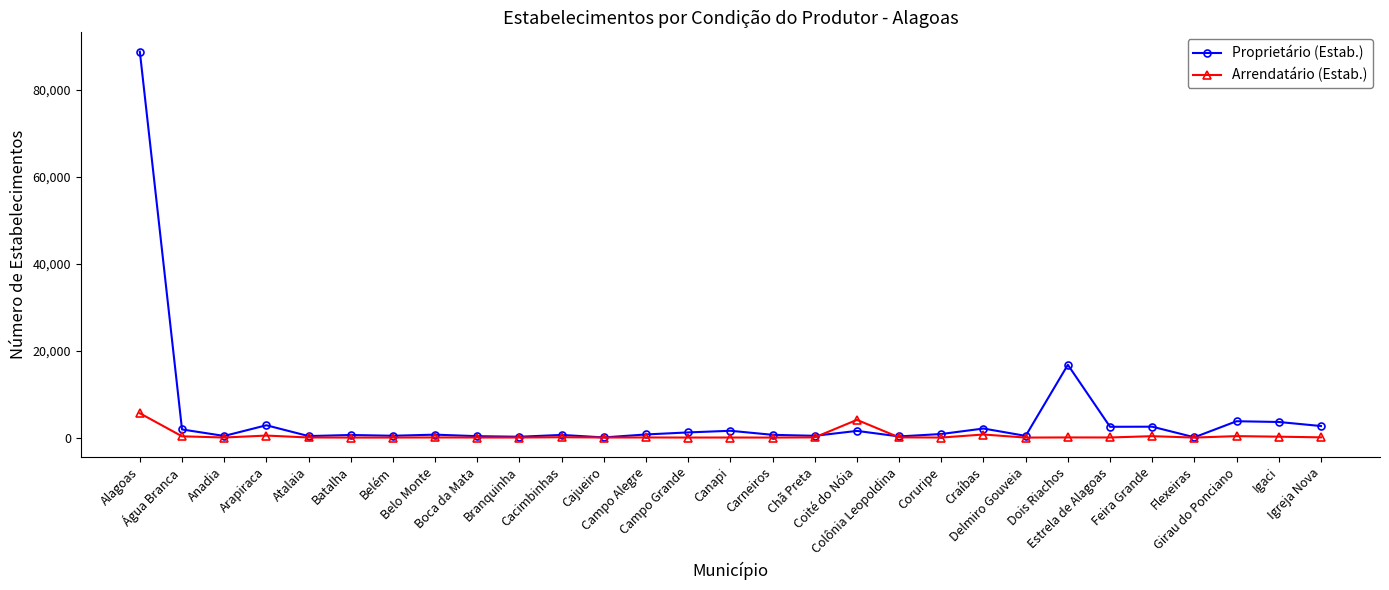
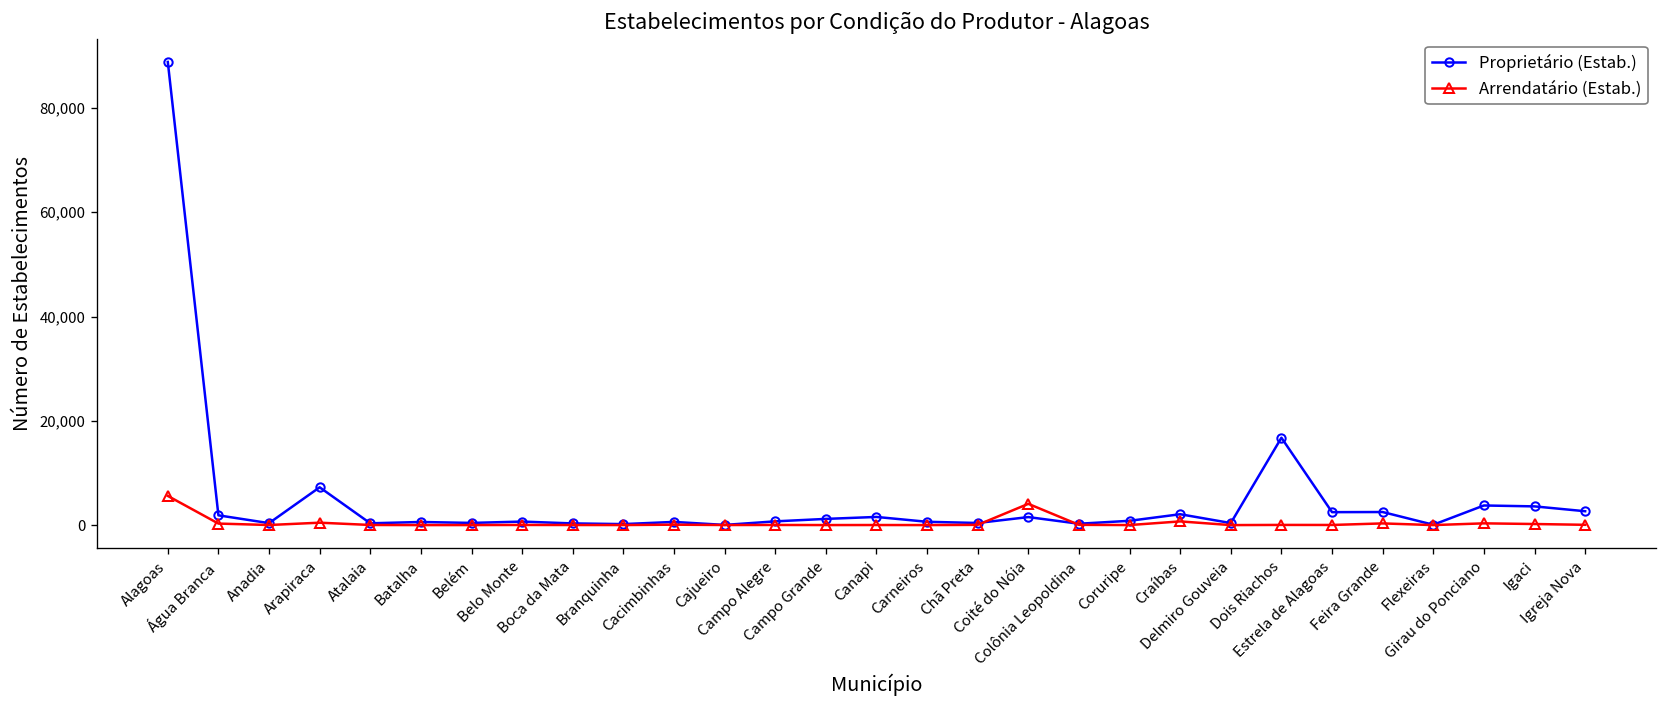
Proprietário (Estab.), Arapiraca: 3,000 -> 7,000
